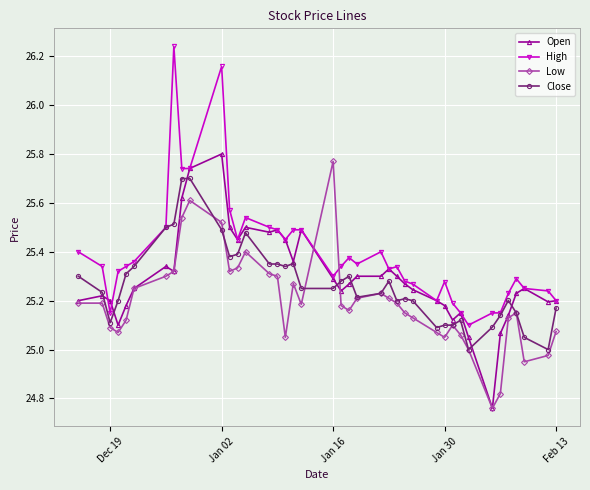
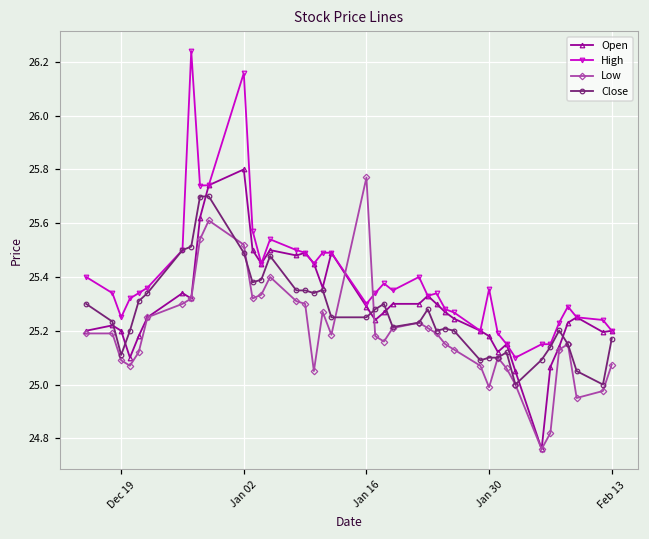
High, Dec 19: 25.15 -> 25.25
High, Jan 30: 25.28 -> 25.36
Low, Jan 30: 25.05 -> 24.99
